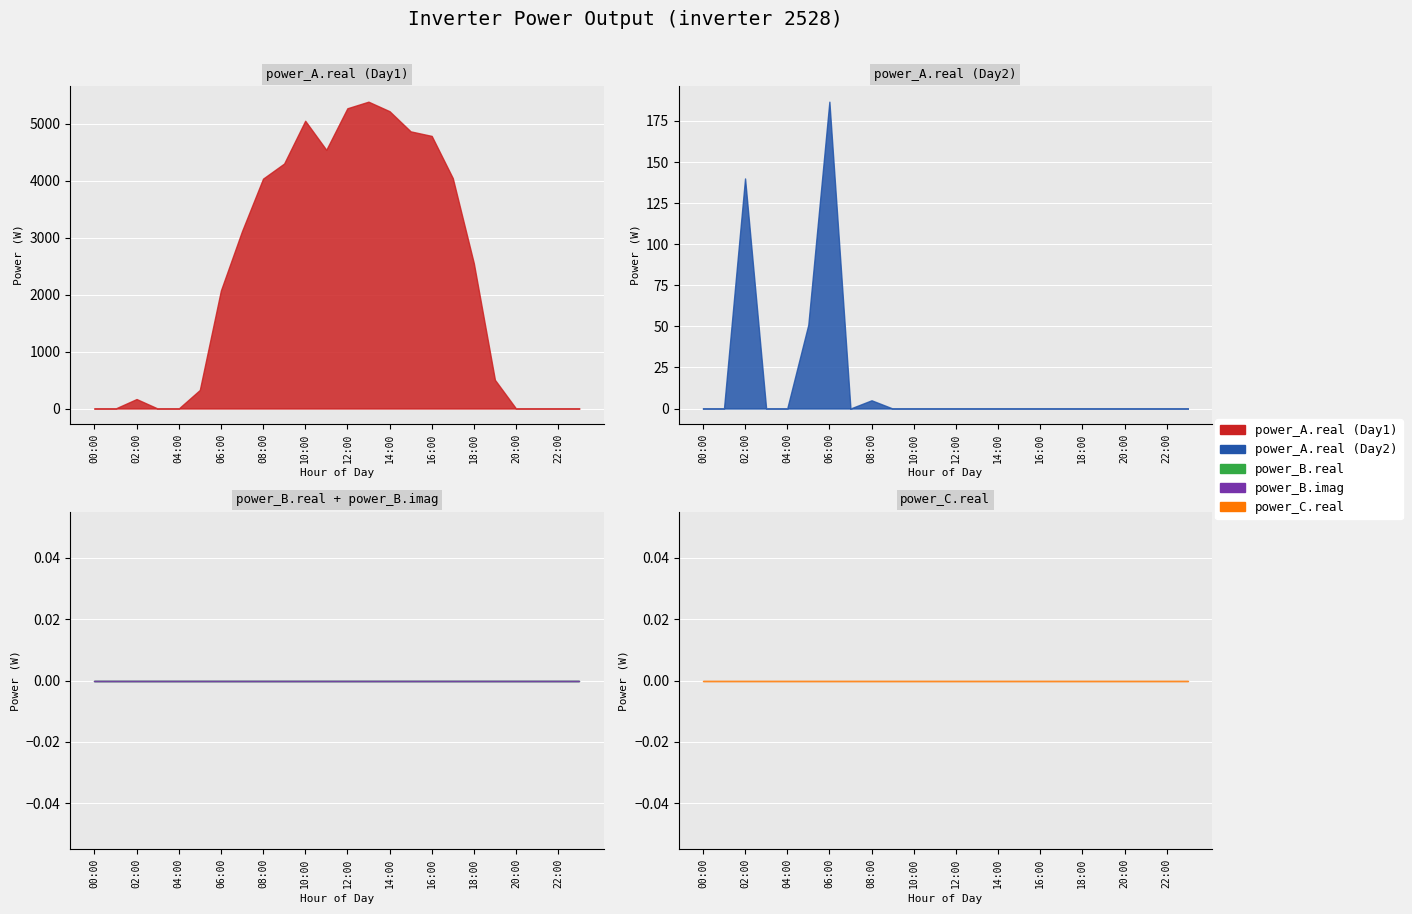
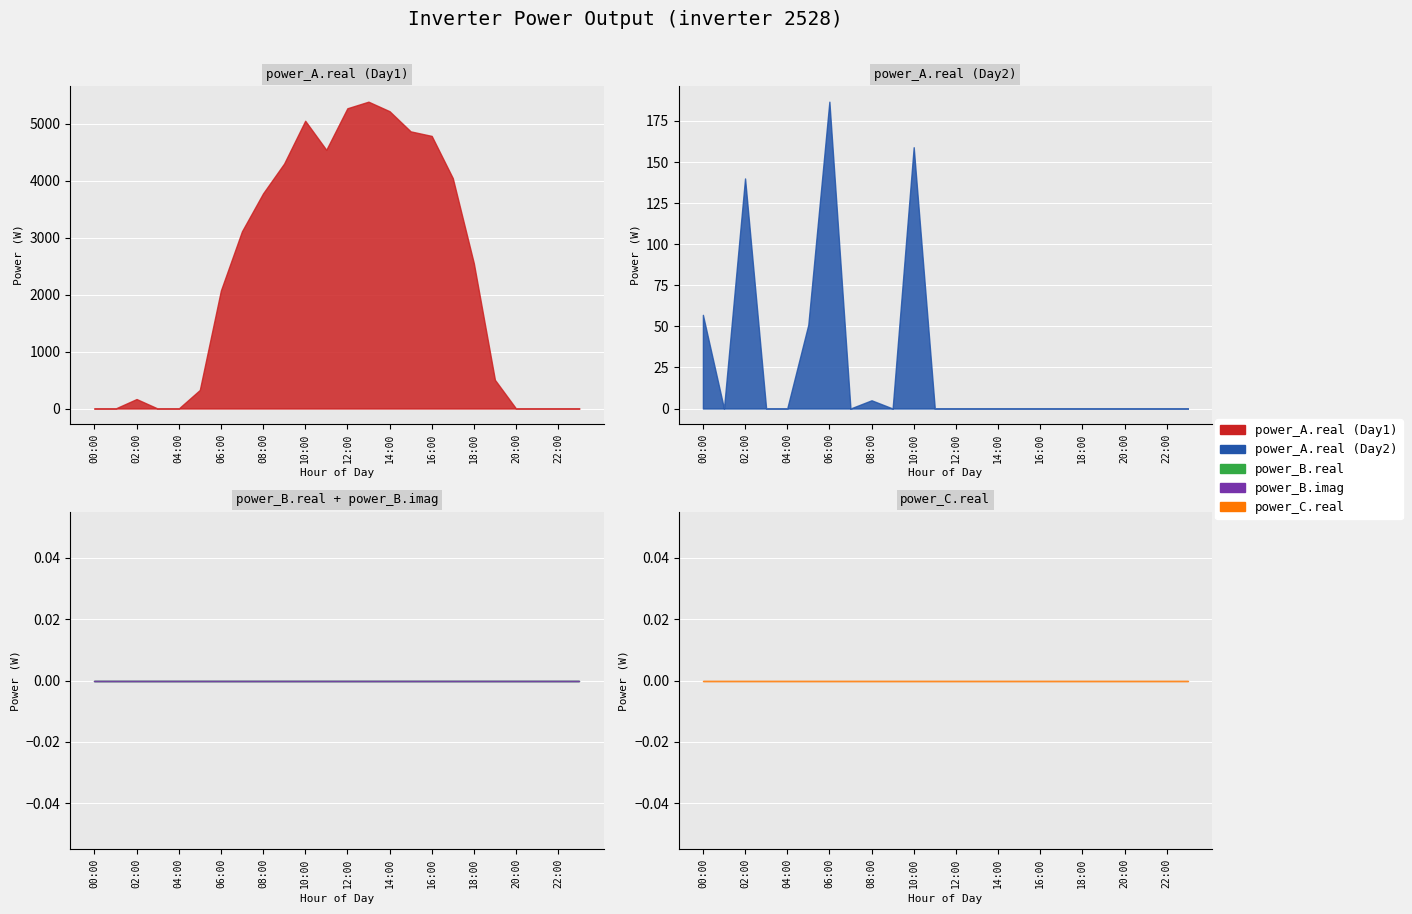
power_A.real (Day1), 08:00: 4000 -> 3800
power_A.real (Day2), 00:00: 0 -> 57
power_A.real (Day2), 10:00: 0 -> 159
